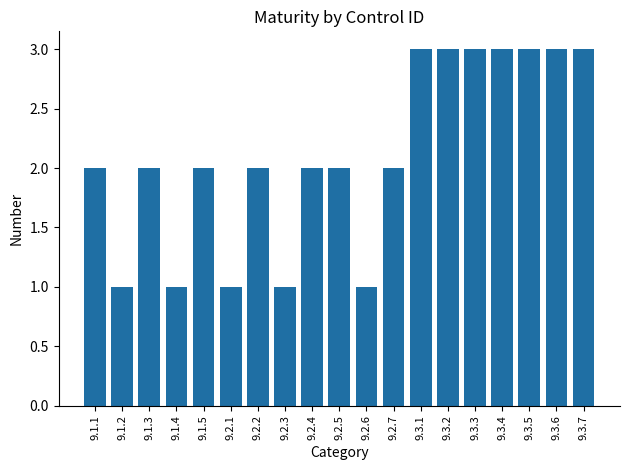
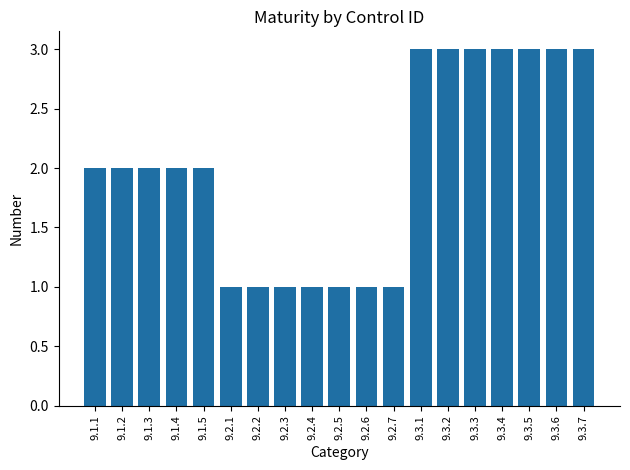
9.1.2: 1 -> 2
9.1.4: 1 -> 2
9.2.2: 2 -> 1
9.2.4: 2 -> 1
9.2.5: 2 -> 1
9.2.7: 2 -> 1
